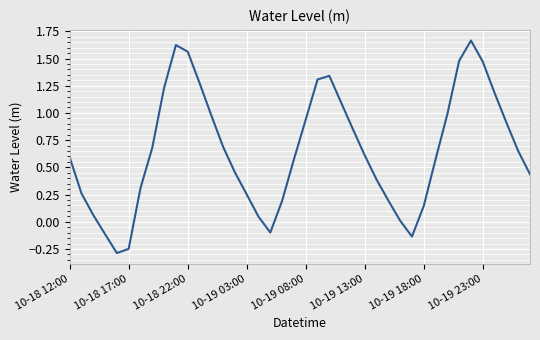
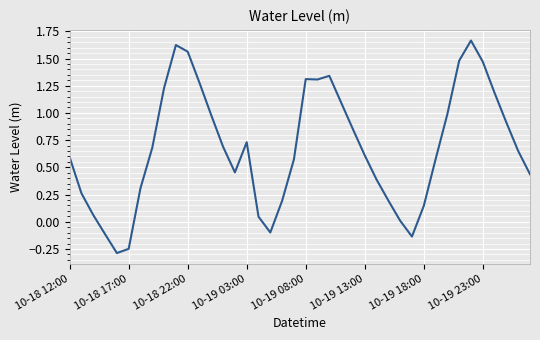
10-19 03:00: 0.25 -> 0.73
10-19 08:00: 0.94 -> 1.31
